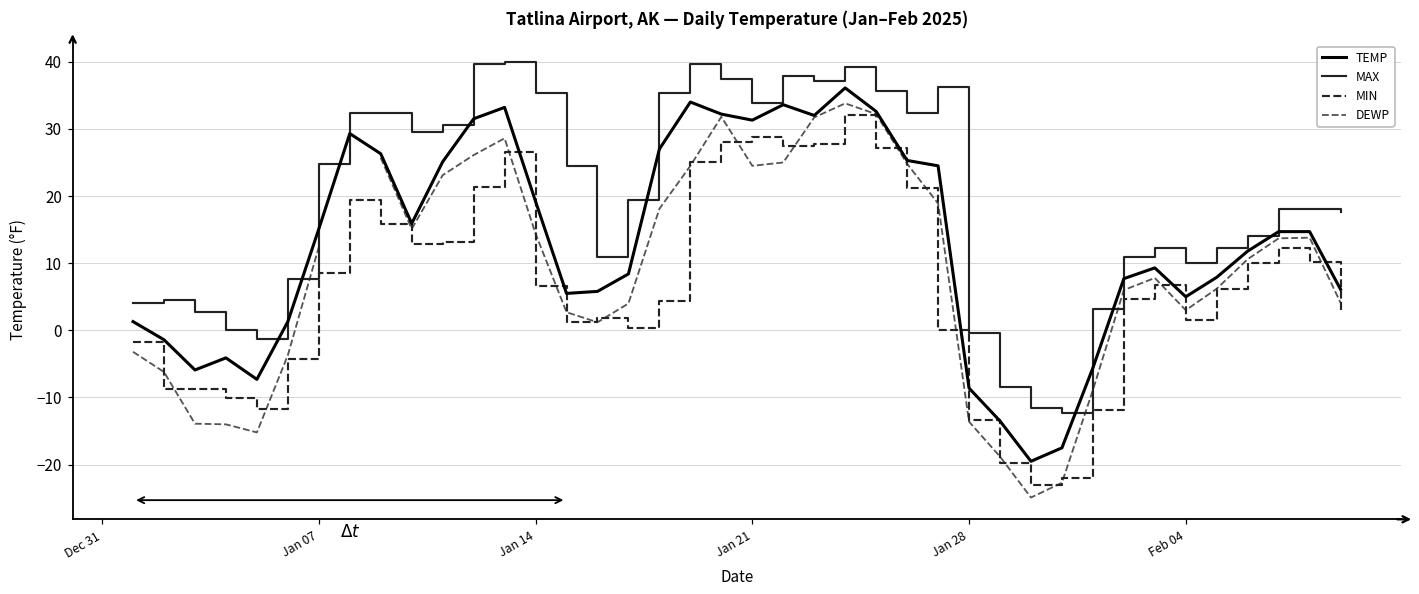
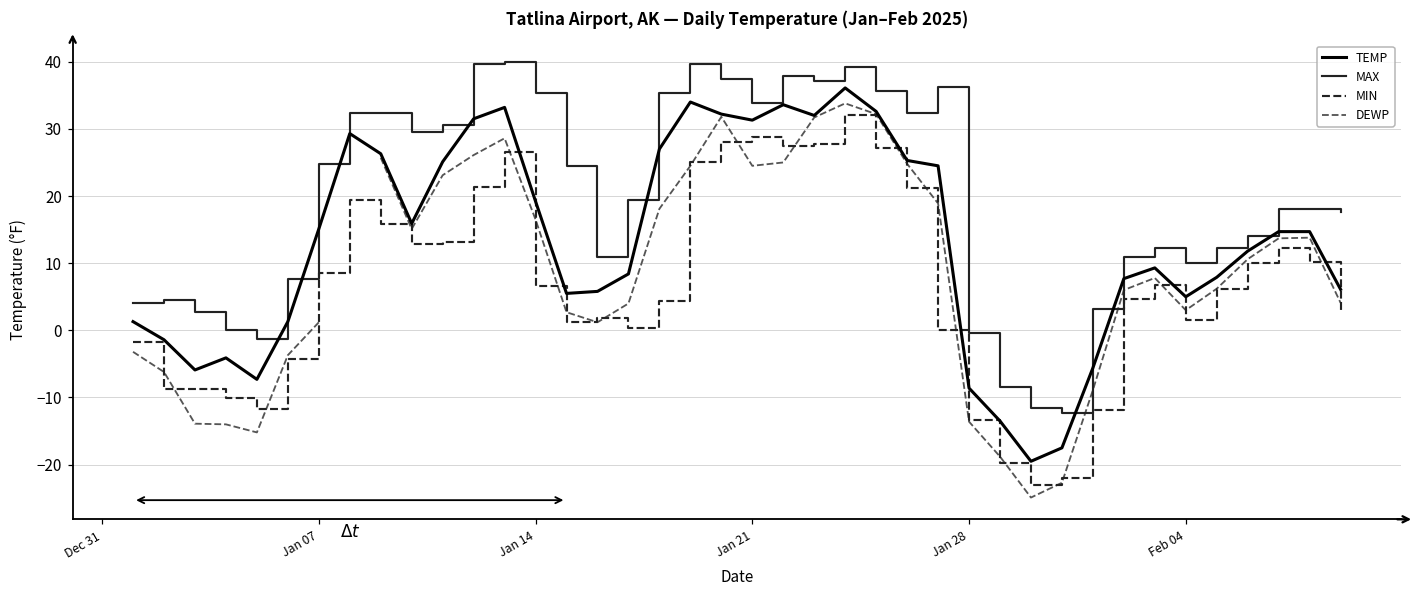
DEWP, Jan 07: 12 -> 1
DEWP, Jan 14: 14 -> 17
